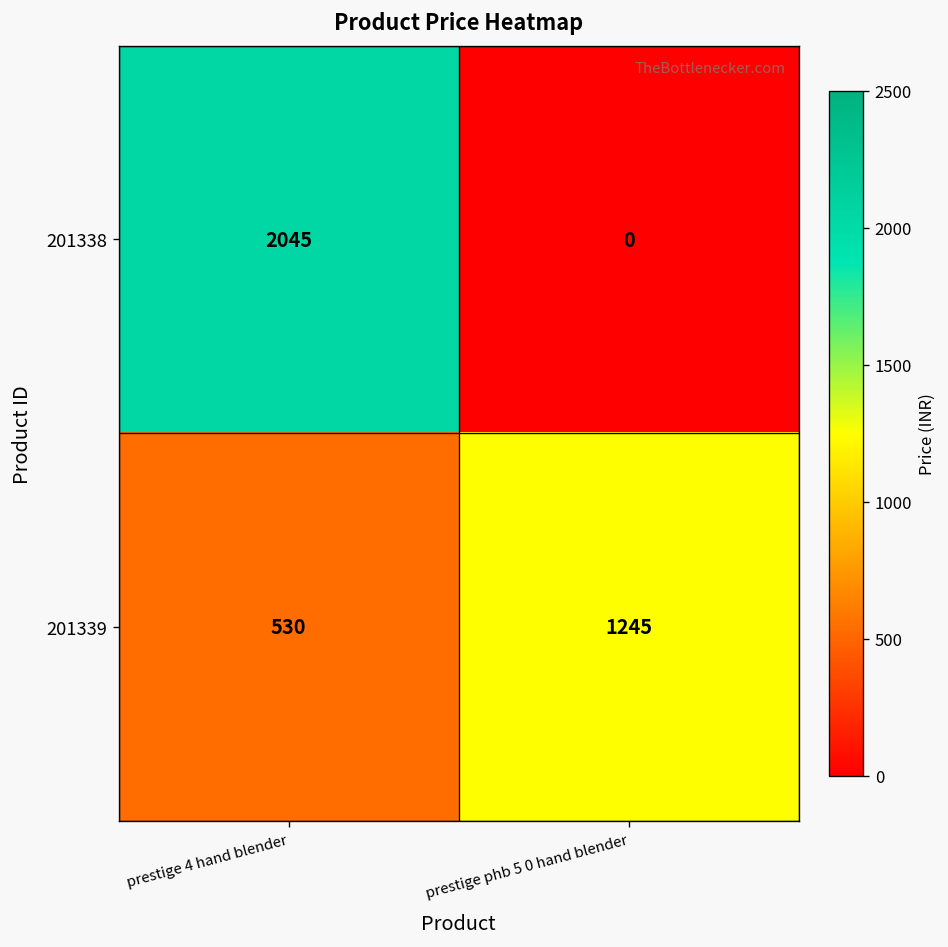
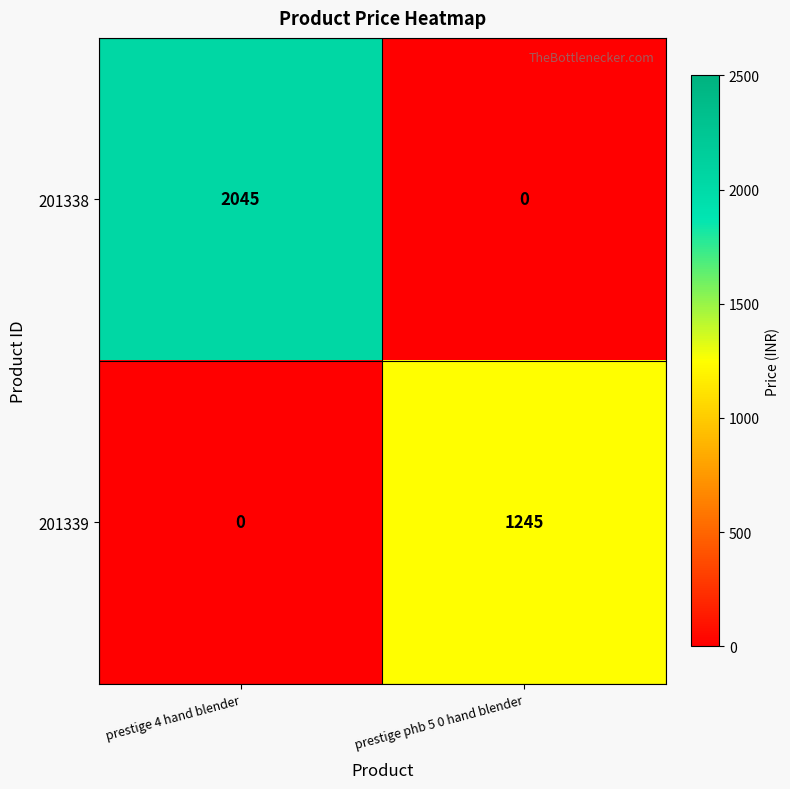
201339, prestige 4 hand blender: 530 -> 0
